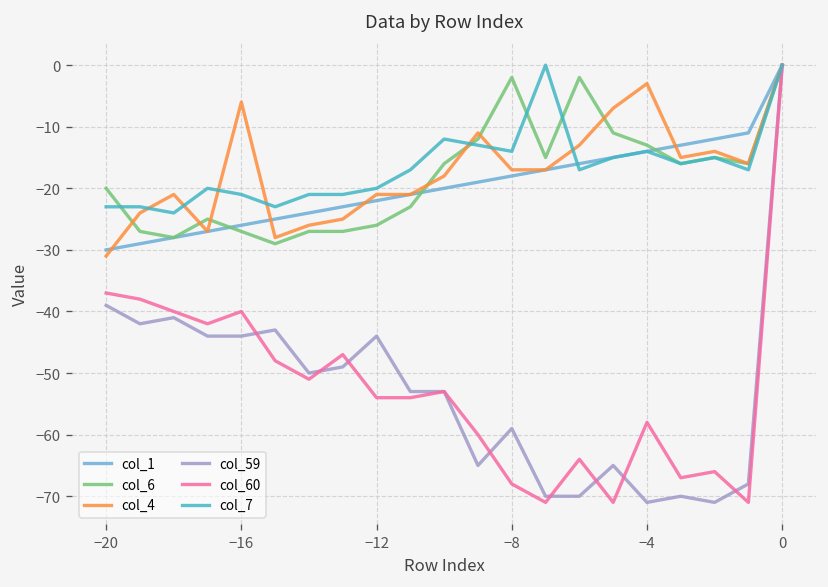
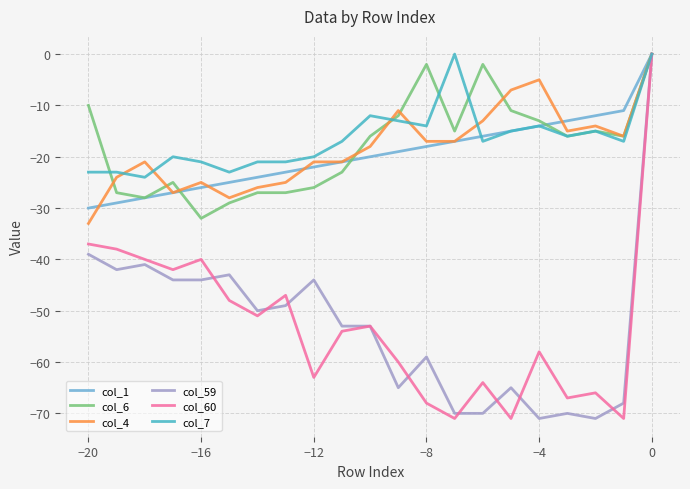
col_6, −20: -20 -> -10
col_4, −20: -31 -> -33
col_6, −16: -27 -> -32
col_4, −16: -6 -> -25
col_60, −12: -54 -> -63
col_4, −4: -3 -> -5
